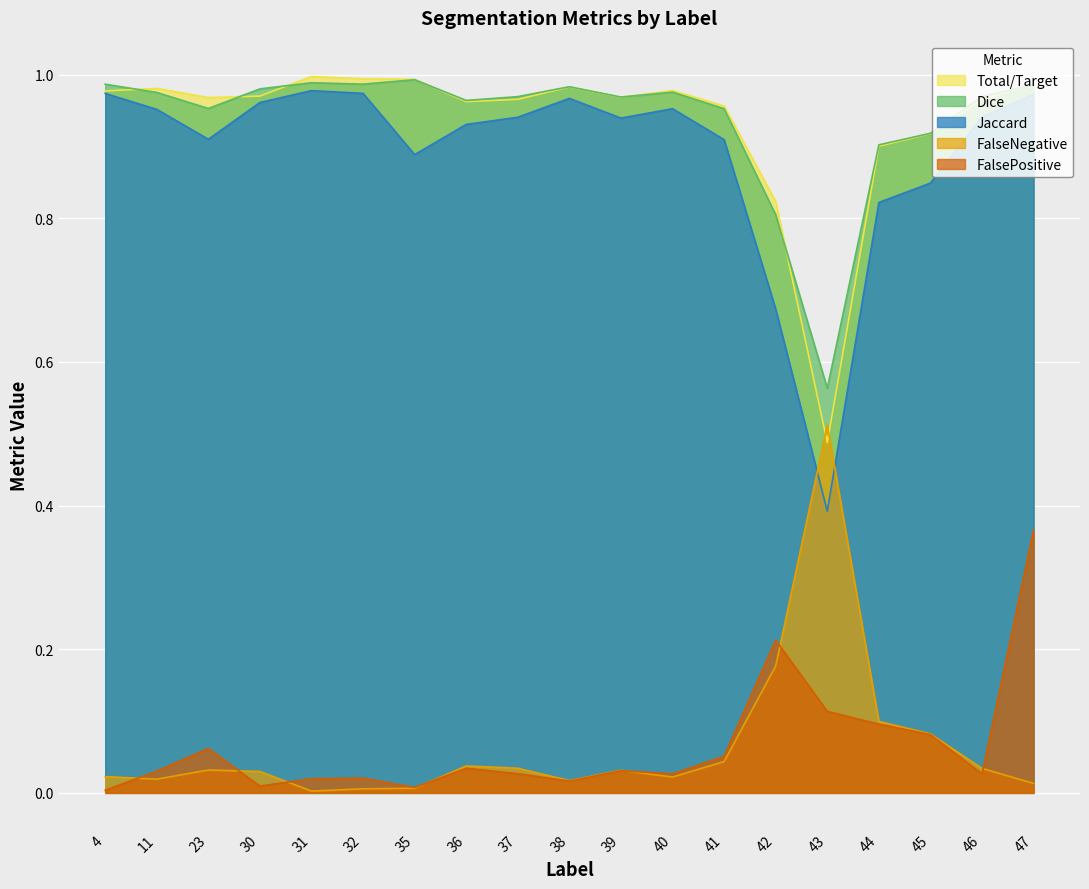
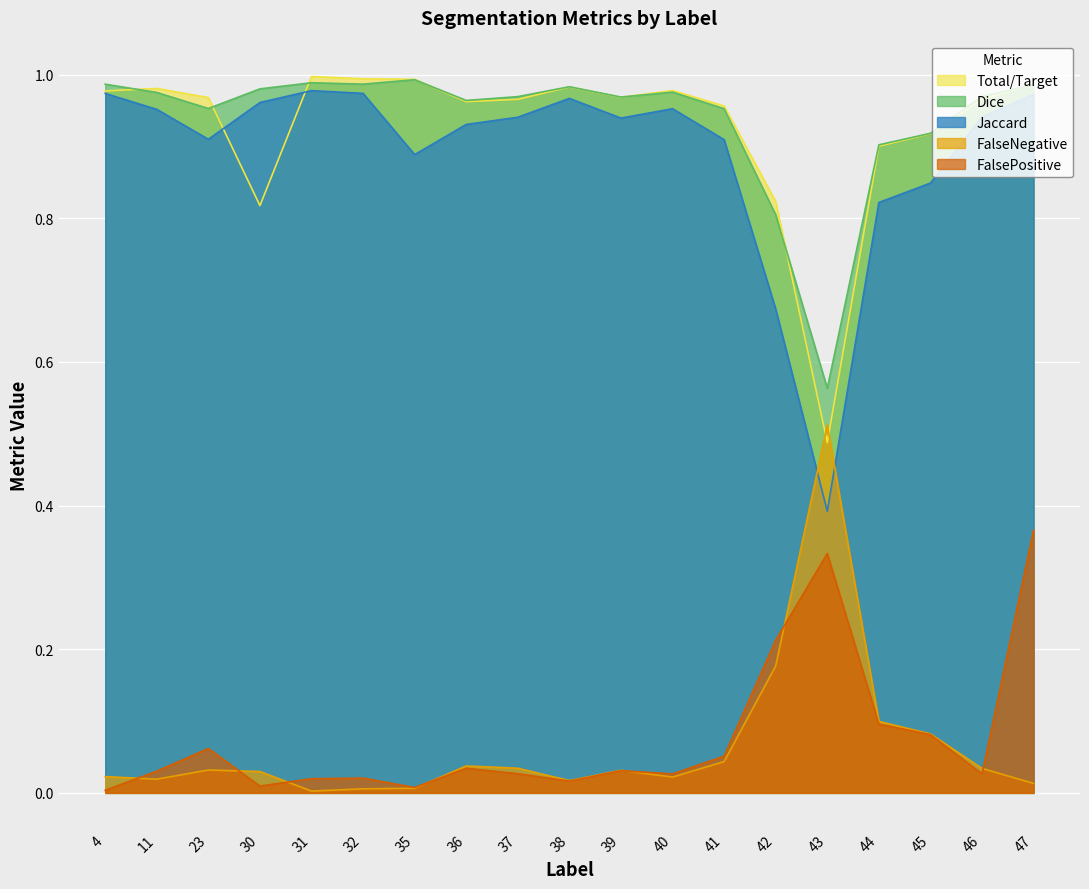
Total/Target, 30: 0.97 -> 0.82
FalsePositive, 43: 0.11 -> 0.33
